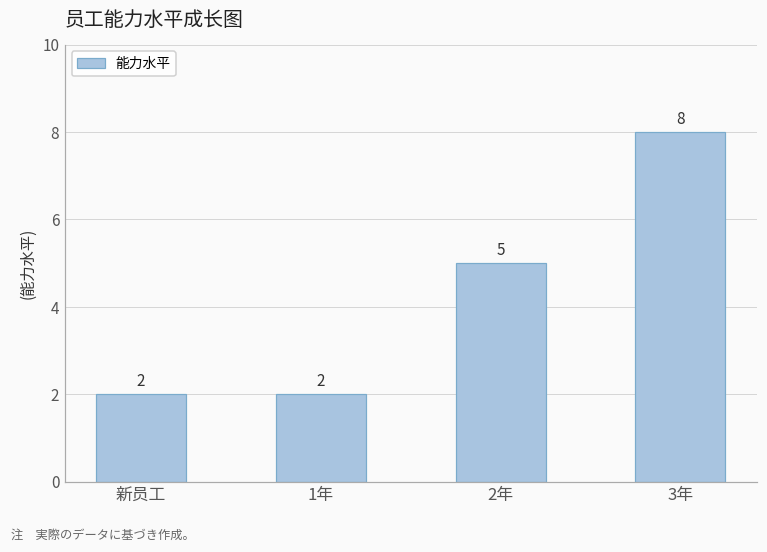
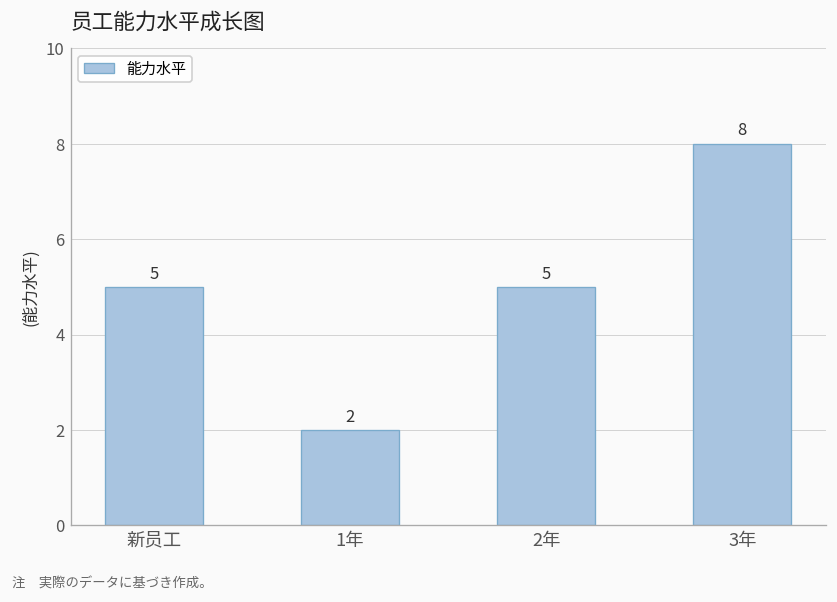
新员工: 2 -> 5
